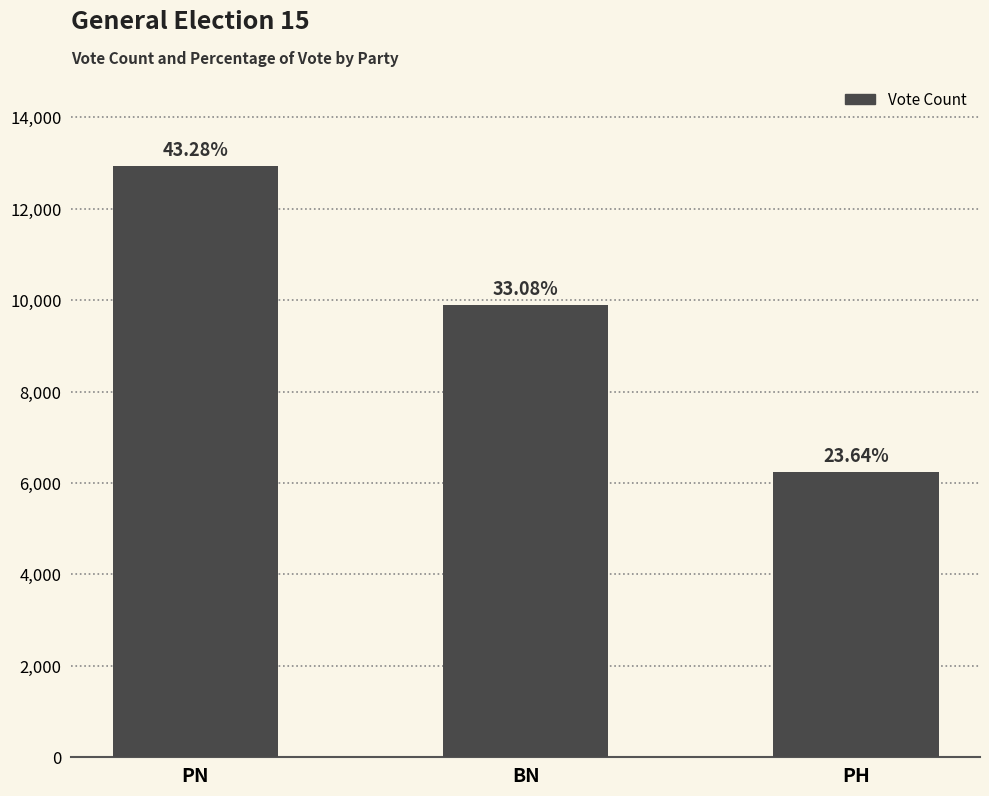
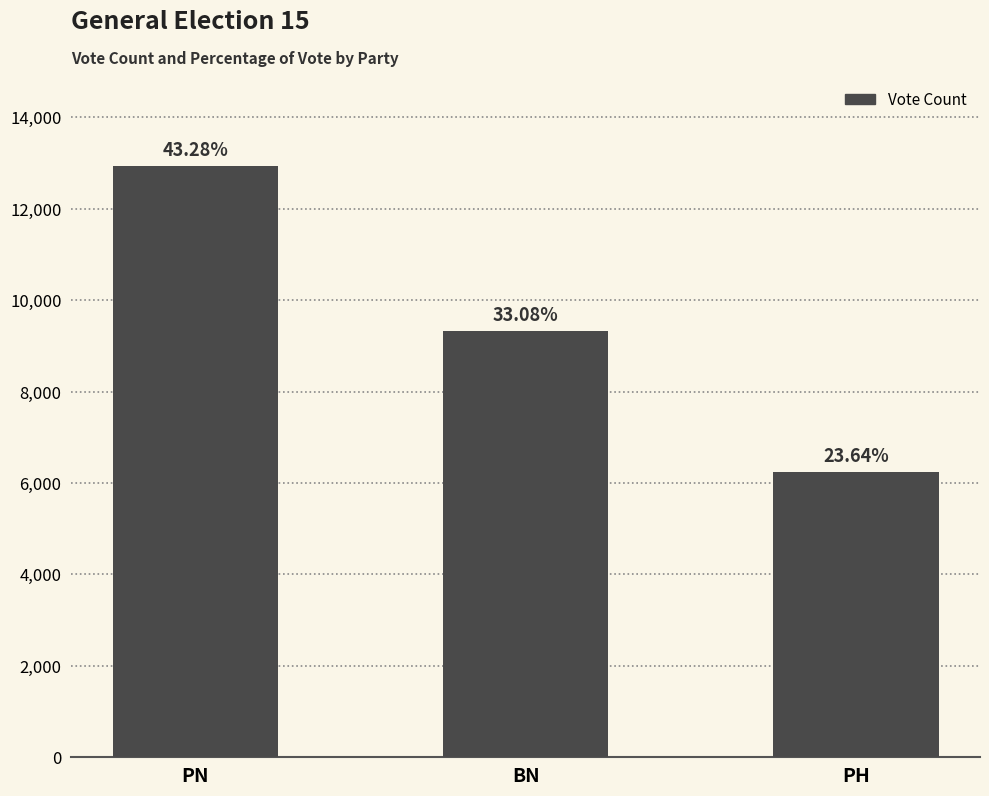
BN: 9,900 -> 9,300
